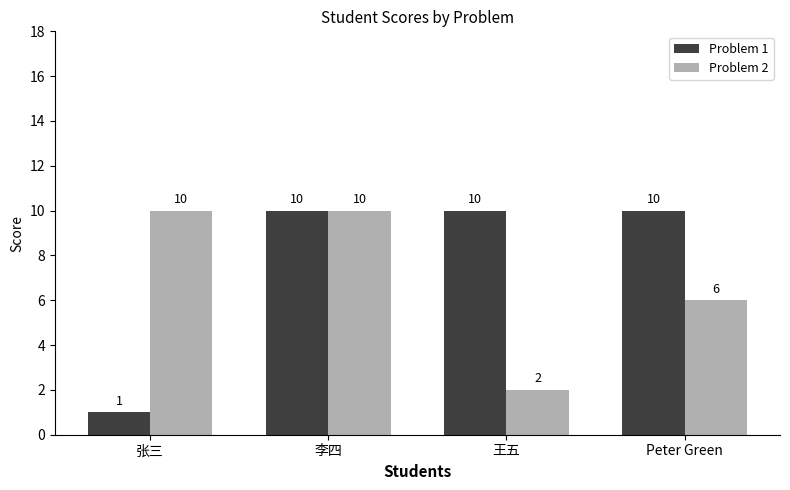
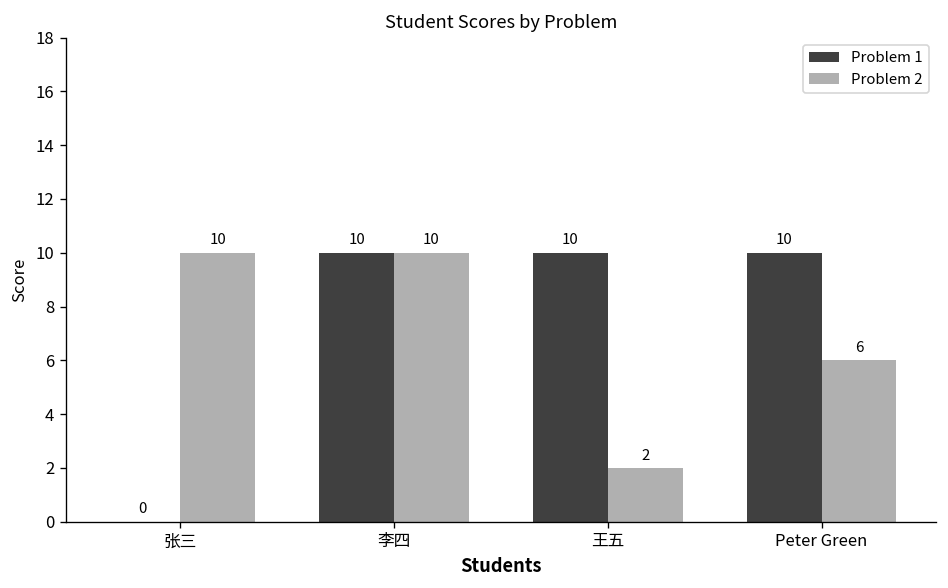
Problem 1, 张三: 1 -> 0
